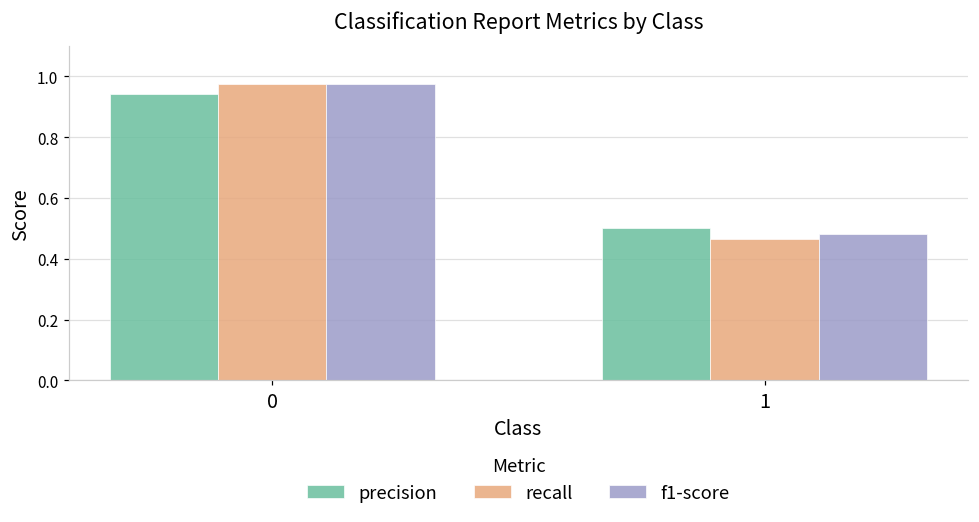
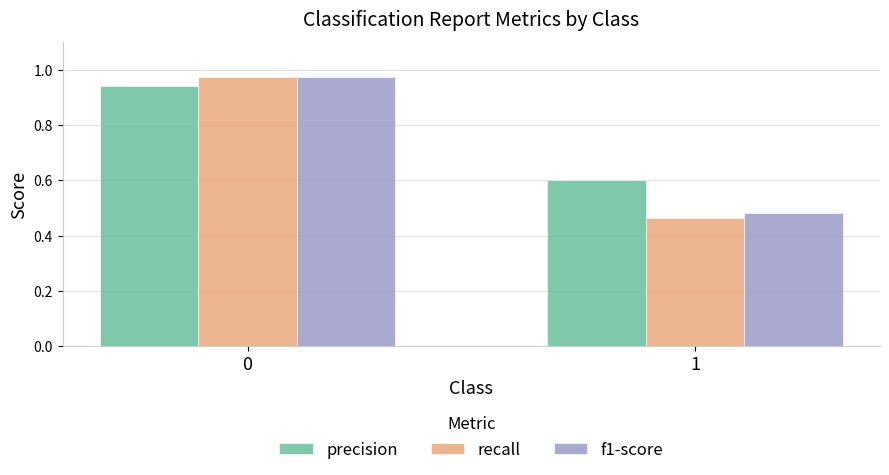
precision, 1: 0.5 -> 0.6
